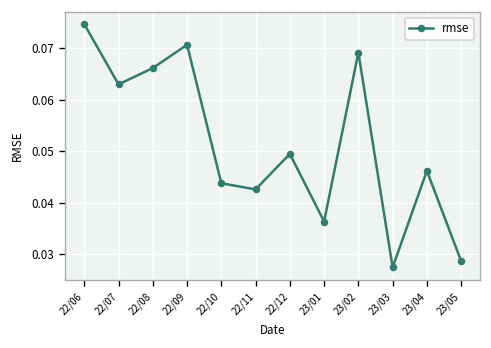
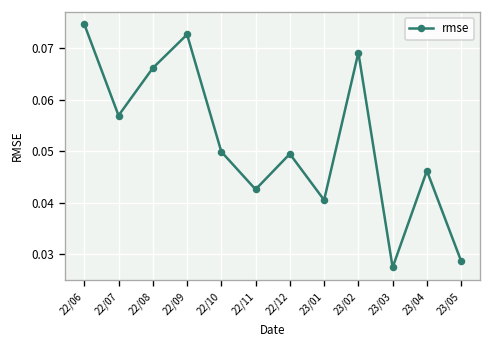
22/07: 0.063 -> 0.057
22/09: 0.071 -> 0.073
22/10: 0.044 -> 0.050
23/01: 0.036 -> 0.041
